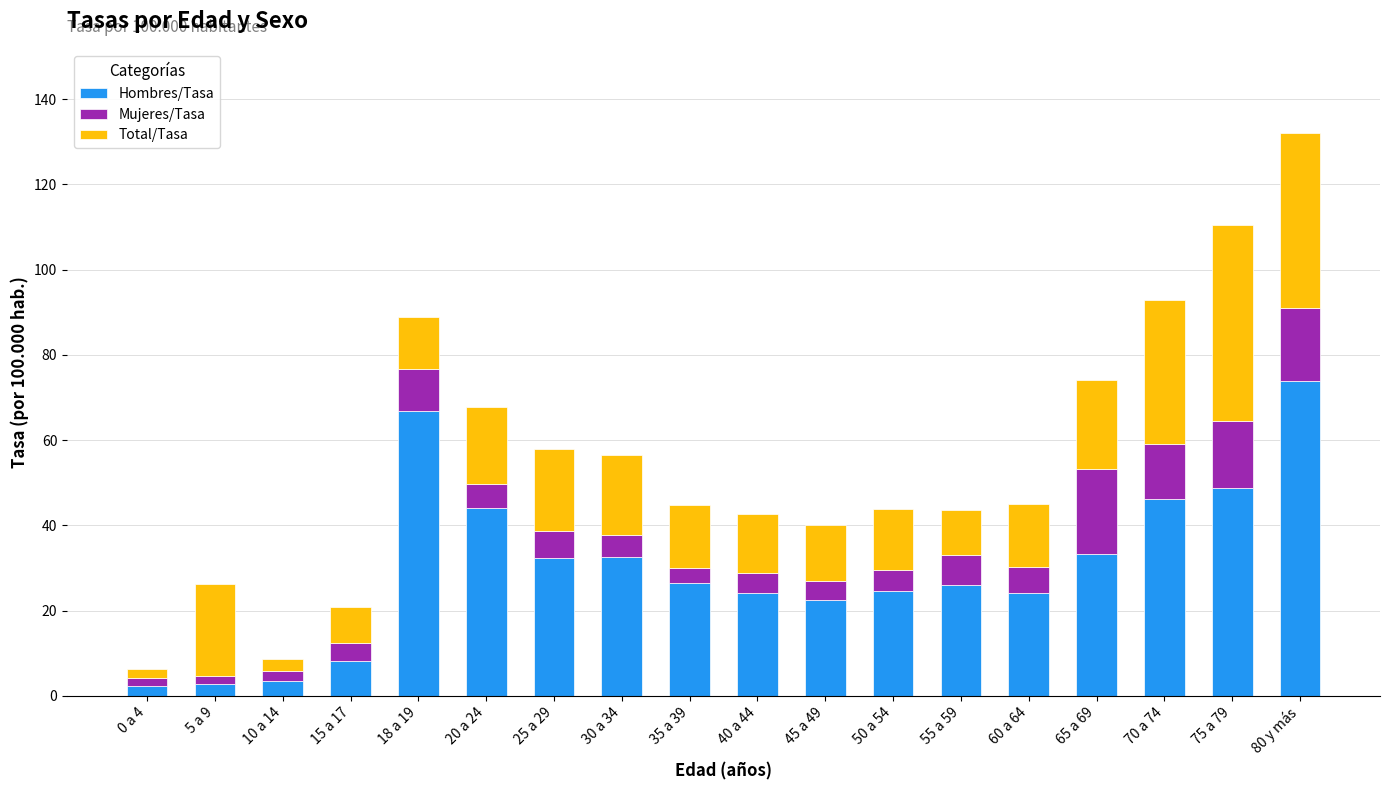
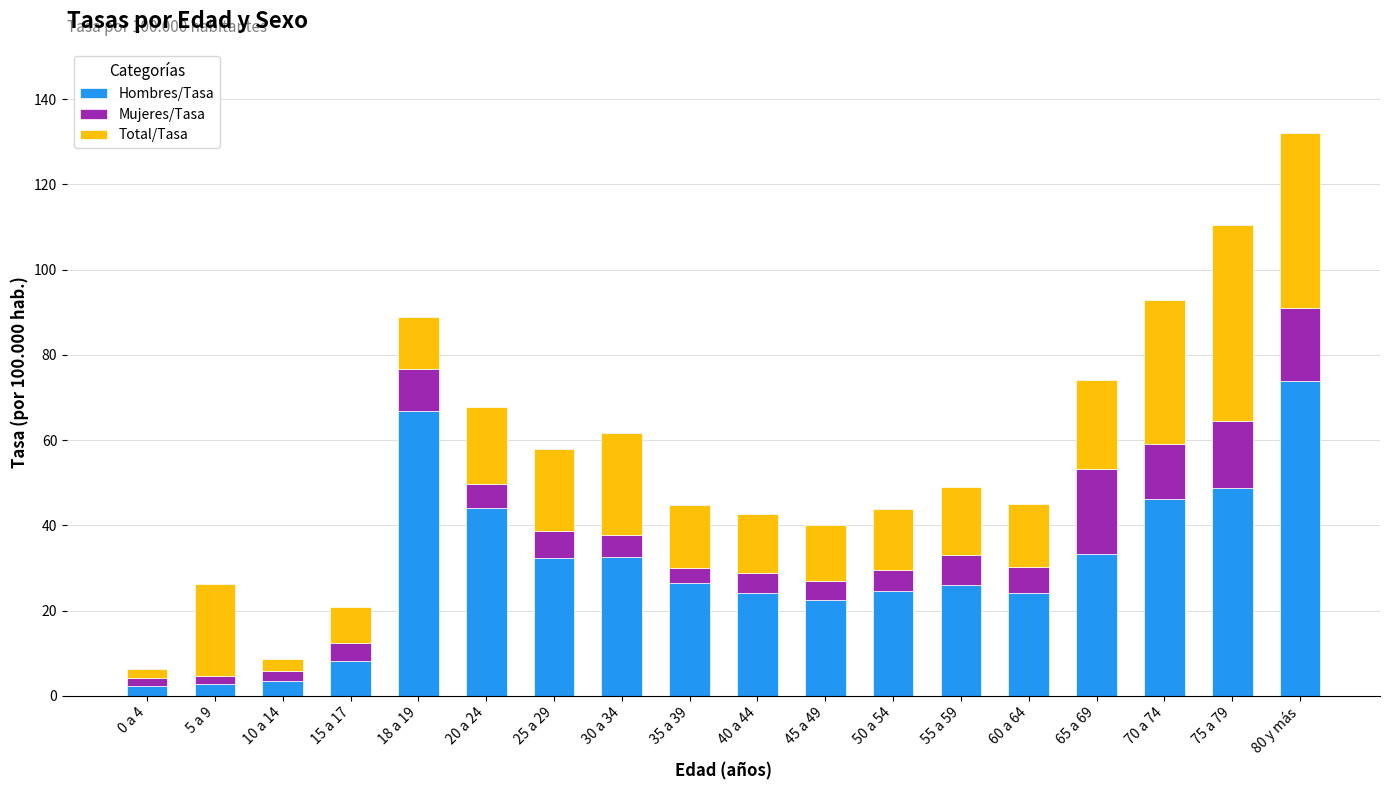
Total/Tasa, 30 a 34: 19 -> 24
Total/Tasa, 55 a 59: 11 -> 16
